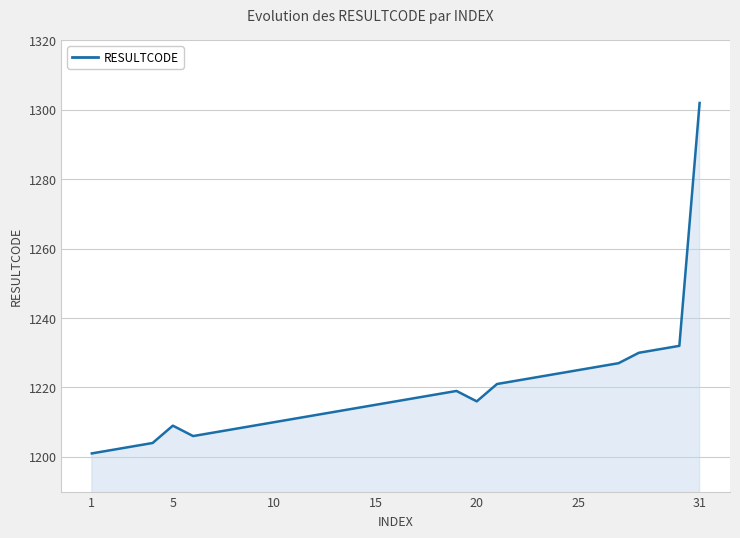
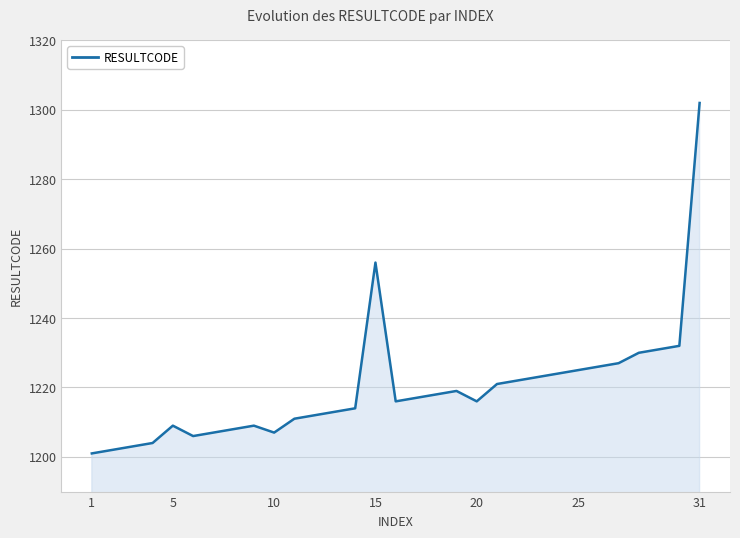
10: 1210 -> 1207
15: 1215 -> 1256
